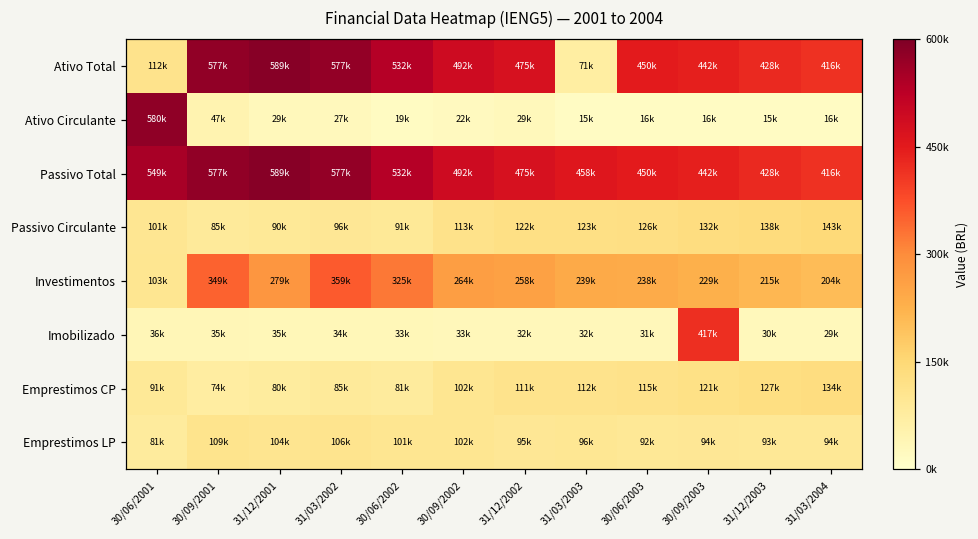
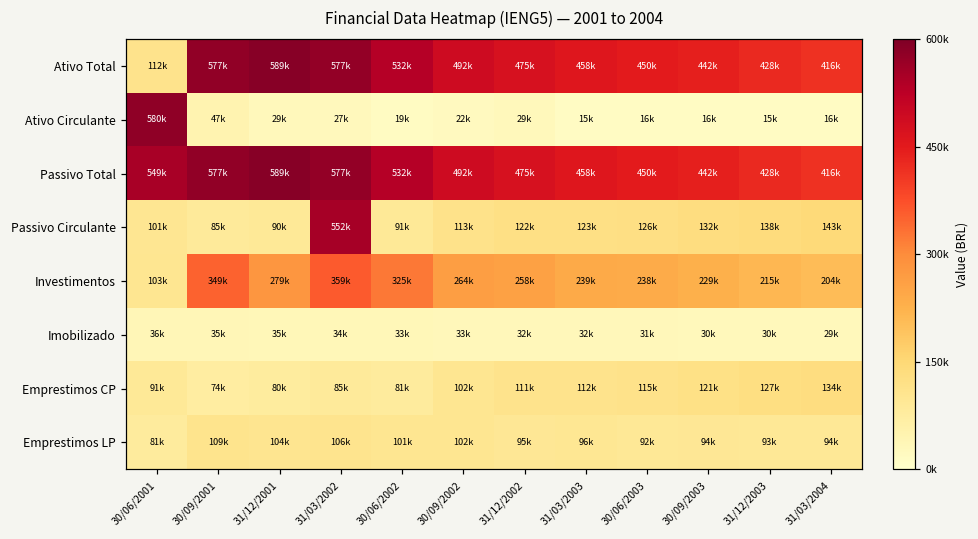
Ativo Total, 31/03/2003: 71k -> 458k
Passivo Circulante, 31/03/2002: 96k -> 552k
Imobilizado, 30/09/2003: 417k -> 30k
